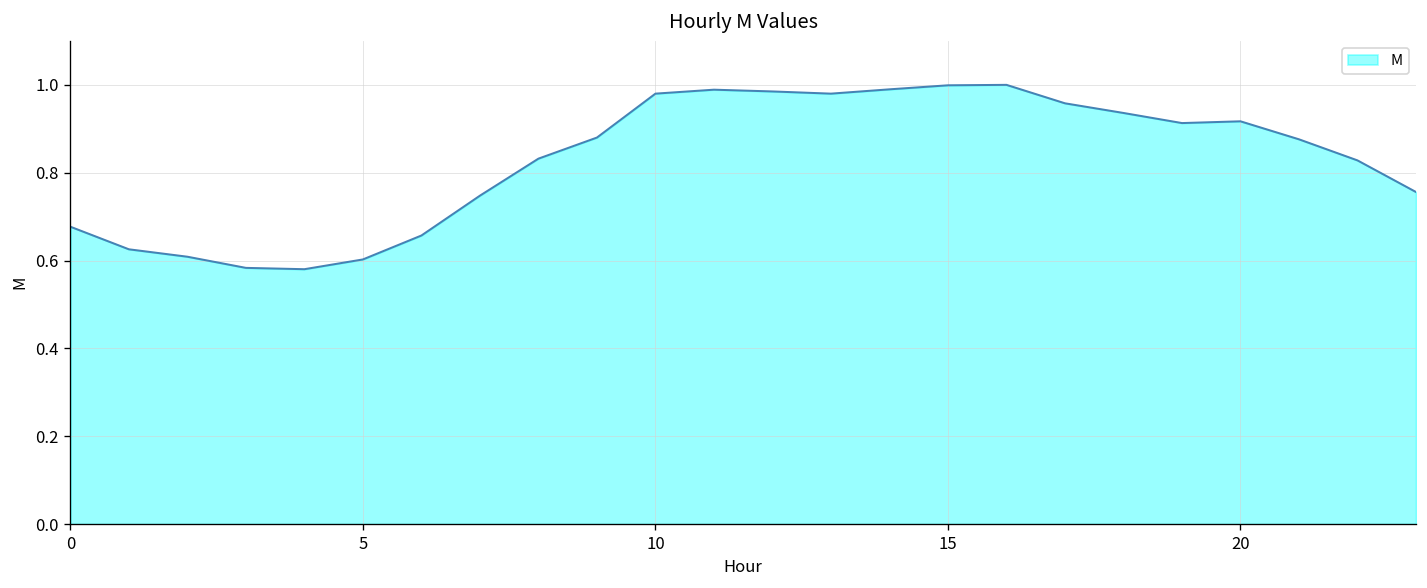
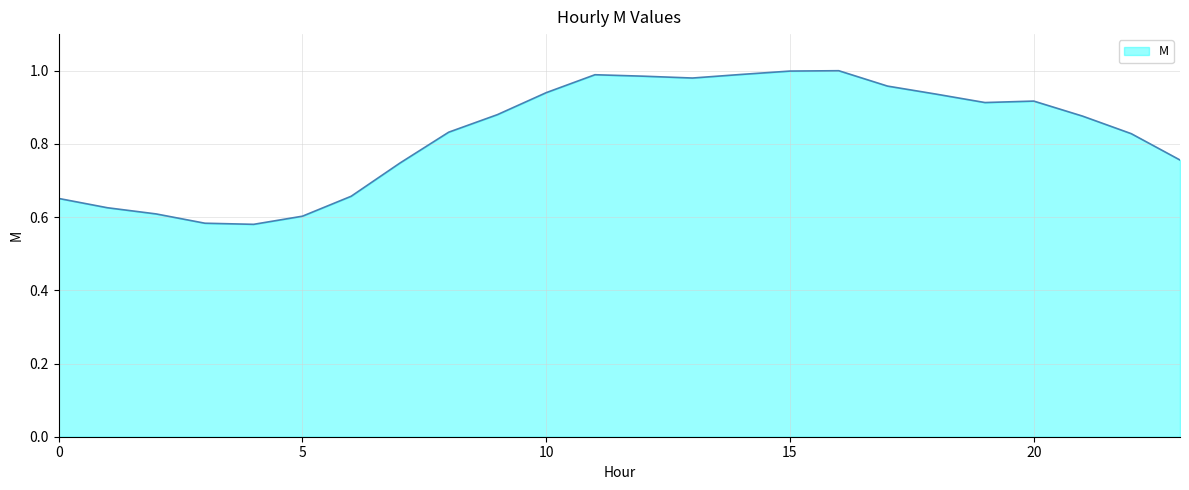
0: 0.68 -> 0.65
10: 0.98 -> 0.94
